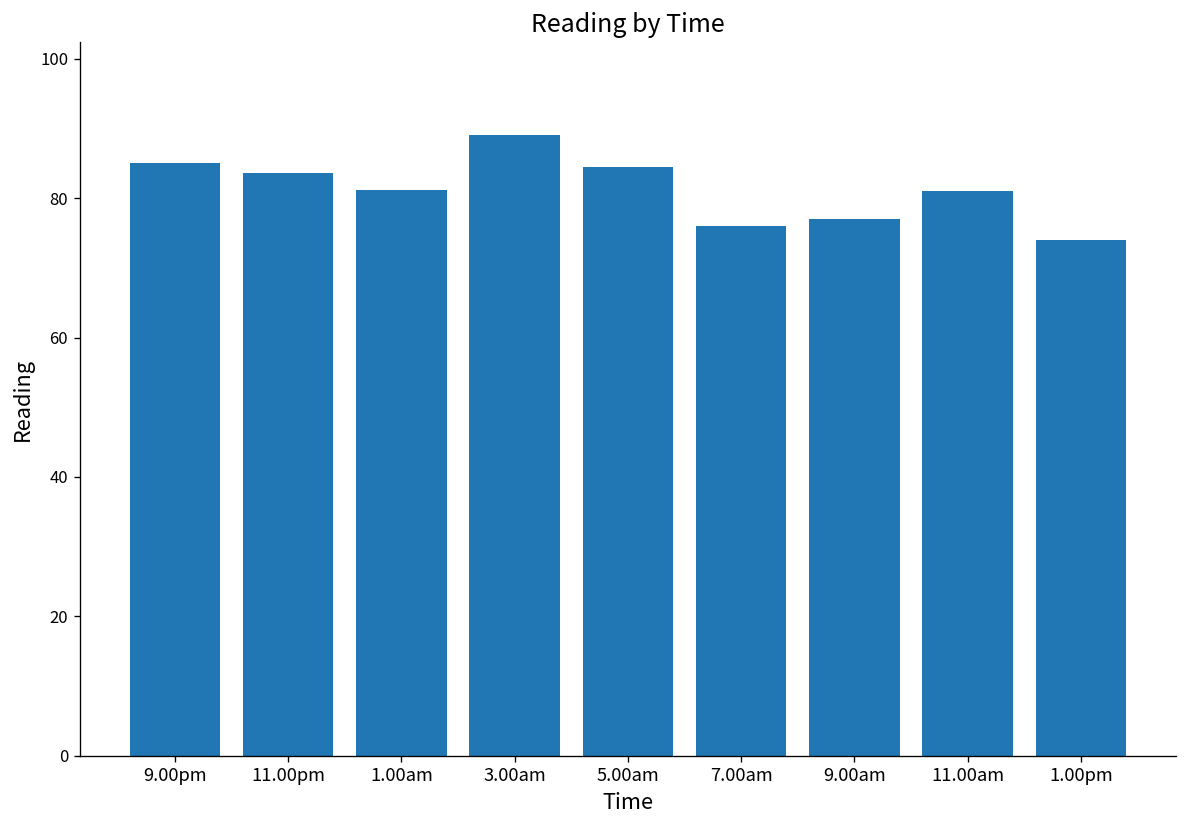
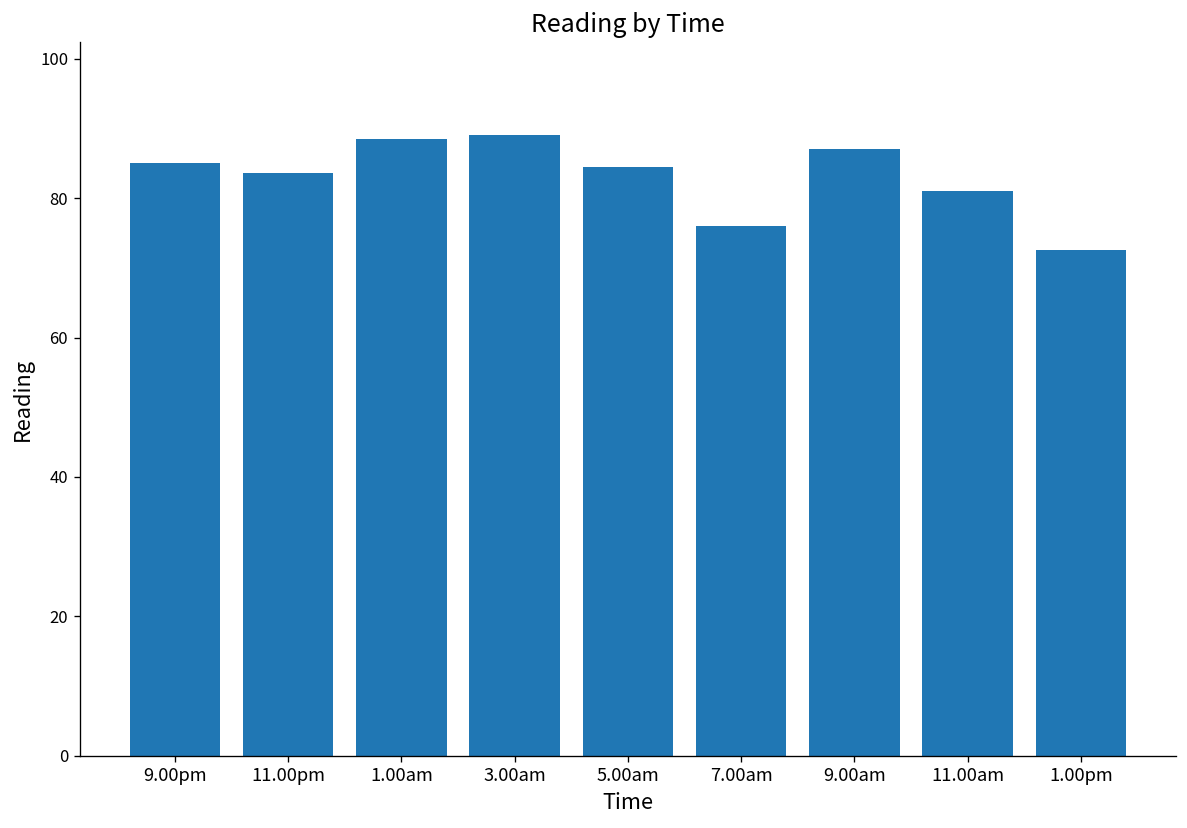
1.00am: 81 -> 89
9.00am: 77 -> 87
1.00pm: 74 -> 73
